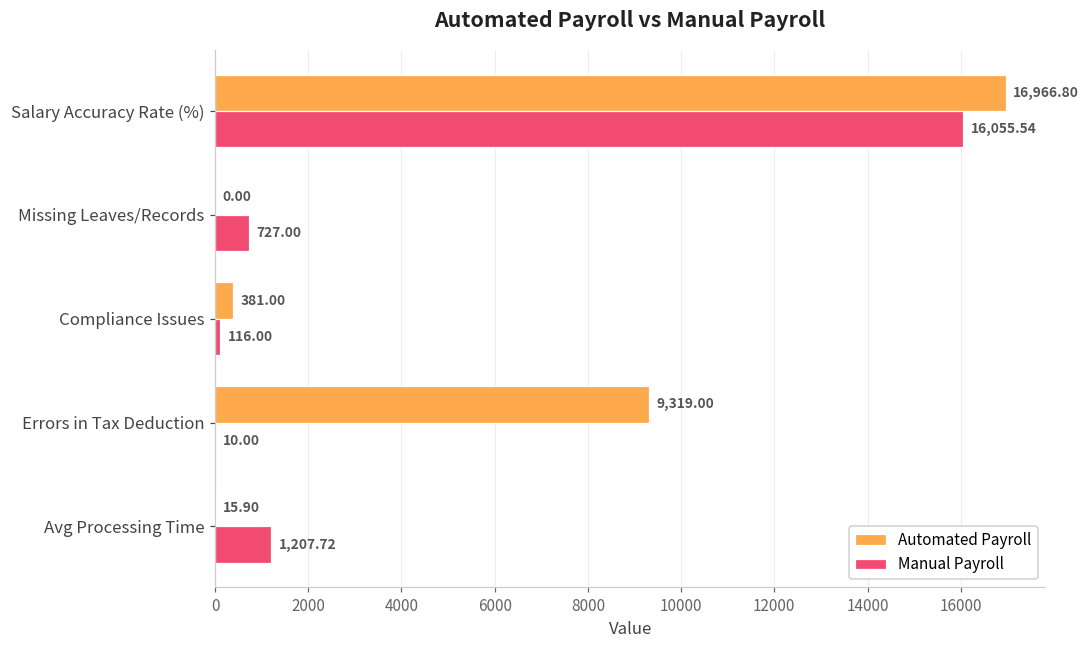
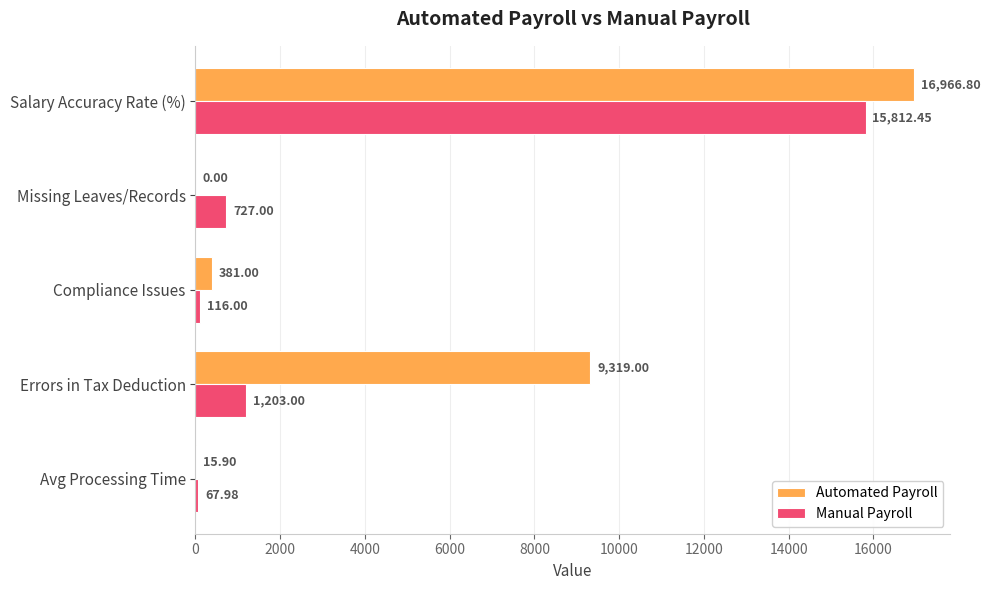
Manual Payroll, Salary Accuracy Rate (%): 16,055.54 -> 15,812.45
Manual Payroll, Errors in Tax Deduction: 10.00 -> 1,203.00
Manual Payroll, Avg Processing Time: 1,207.72 -> 67.98
